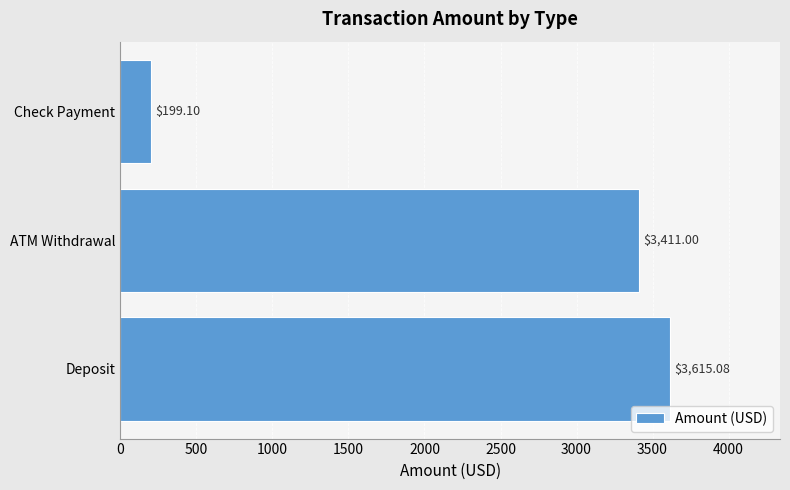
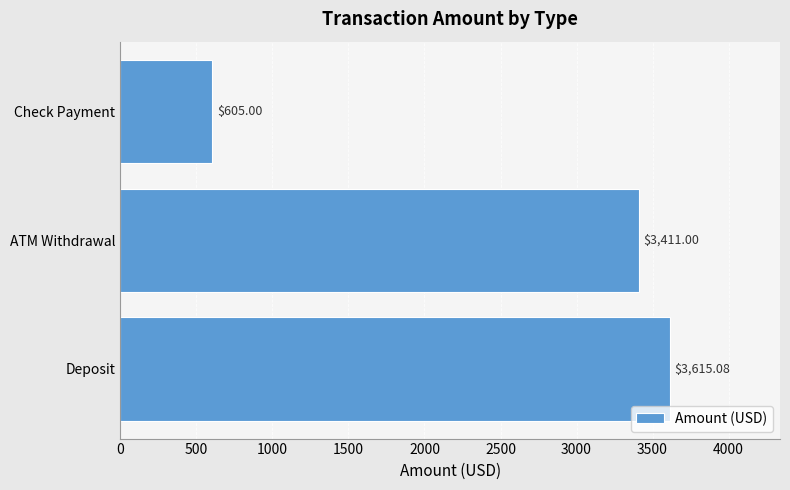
Check Payment: $199.10 -> $605.00
